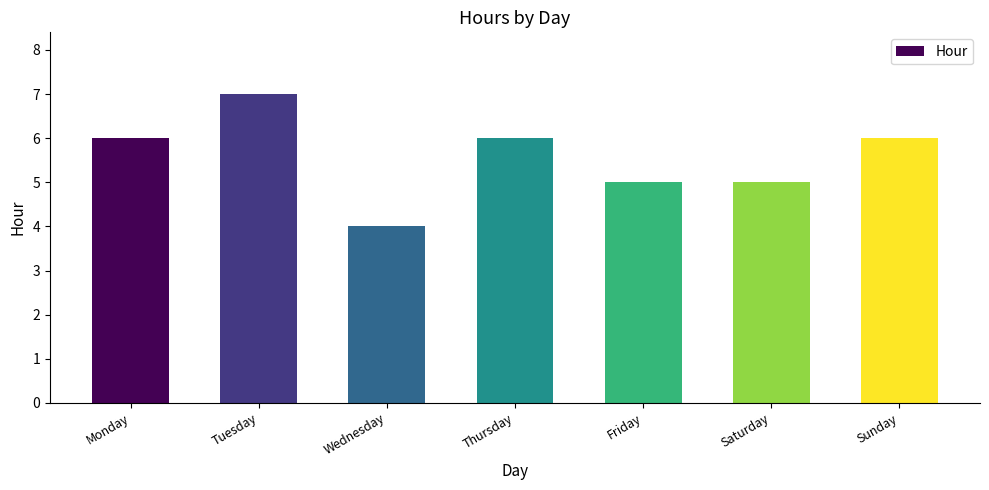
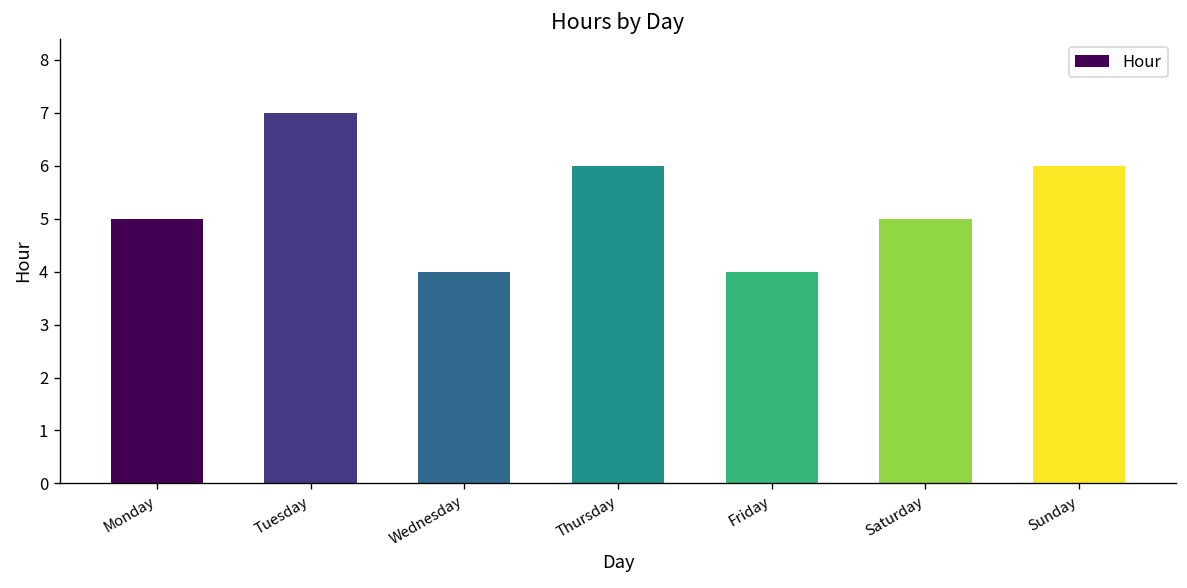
Monday: 6 -> 5
Friday: 5 -> 4
